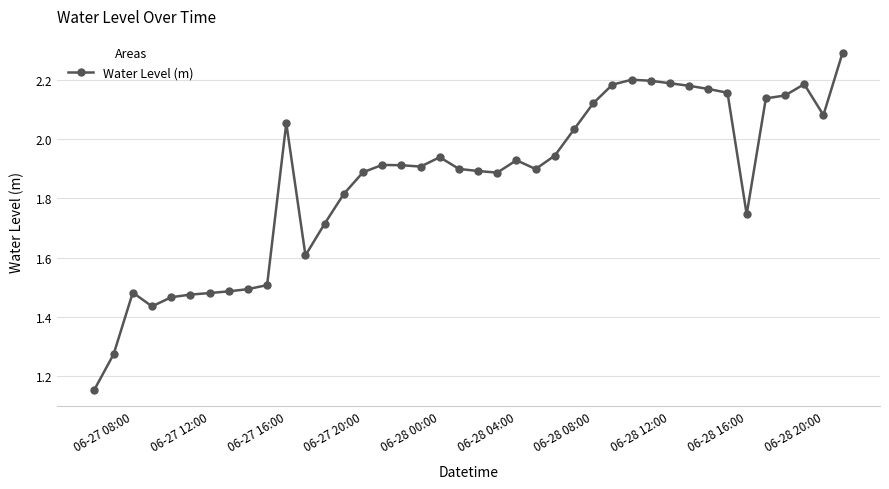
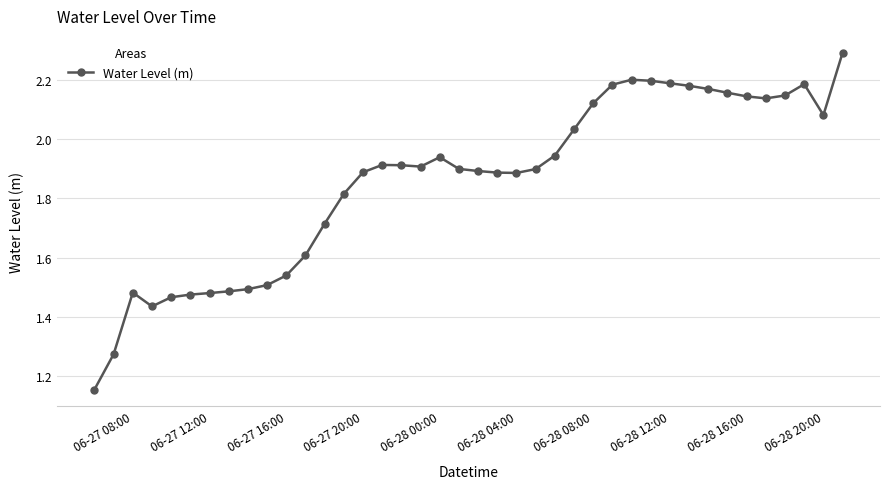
06-27 16:00: 2.05 -> 1.54
06-28 04:00: 1.93 -> 1.89
06-28 16:00: 1.75 -> 2.14
